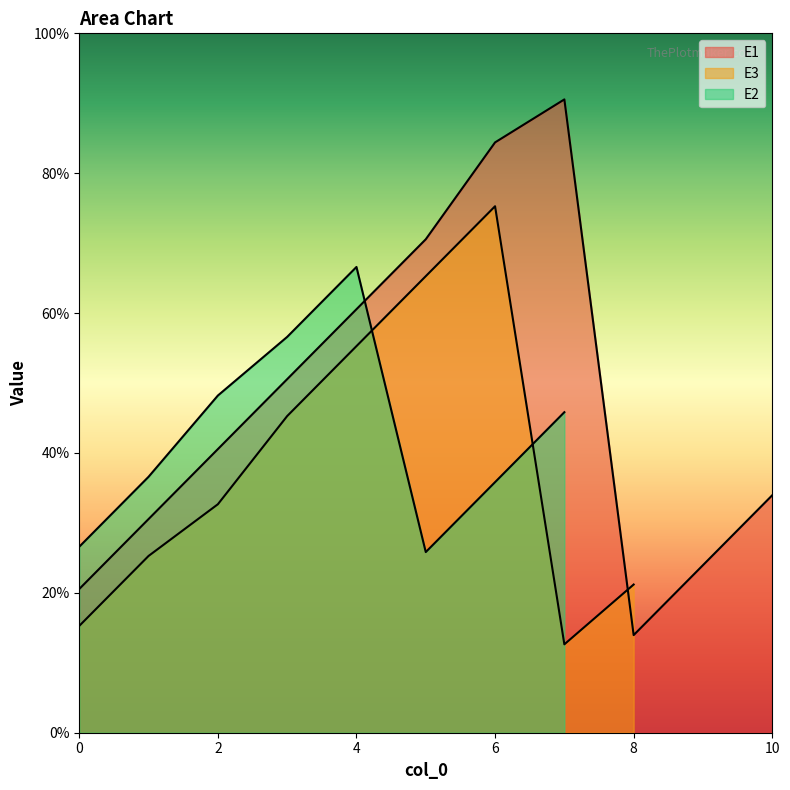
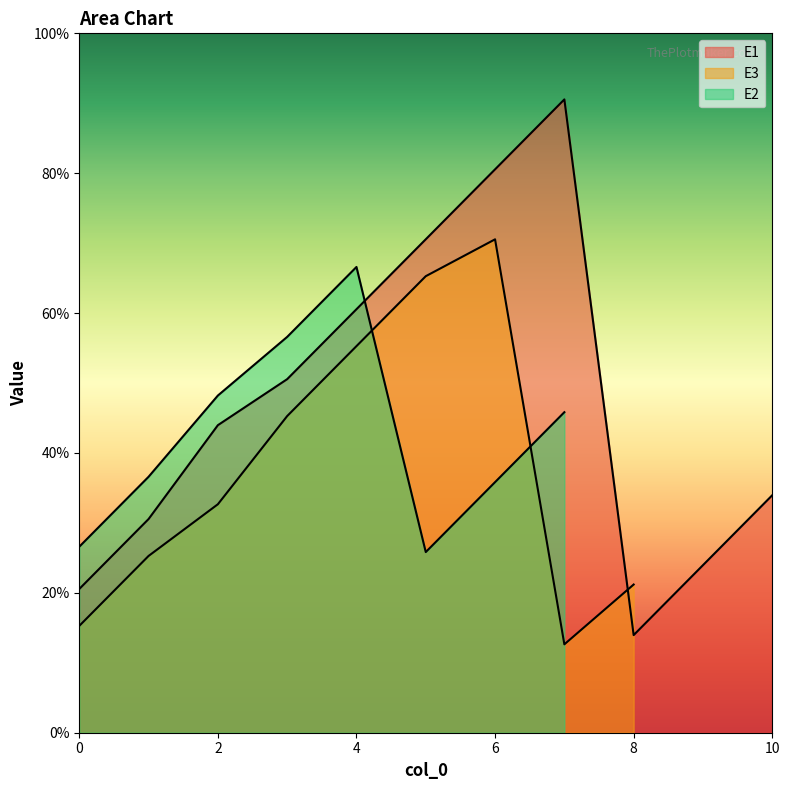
E1, 2: 41% -> 44%
E1, 6: 84% -> 81%
E3, 6: 75% -> 71%
